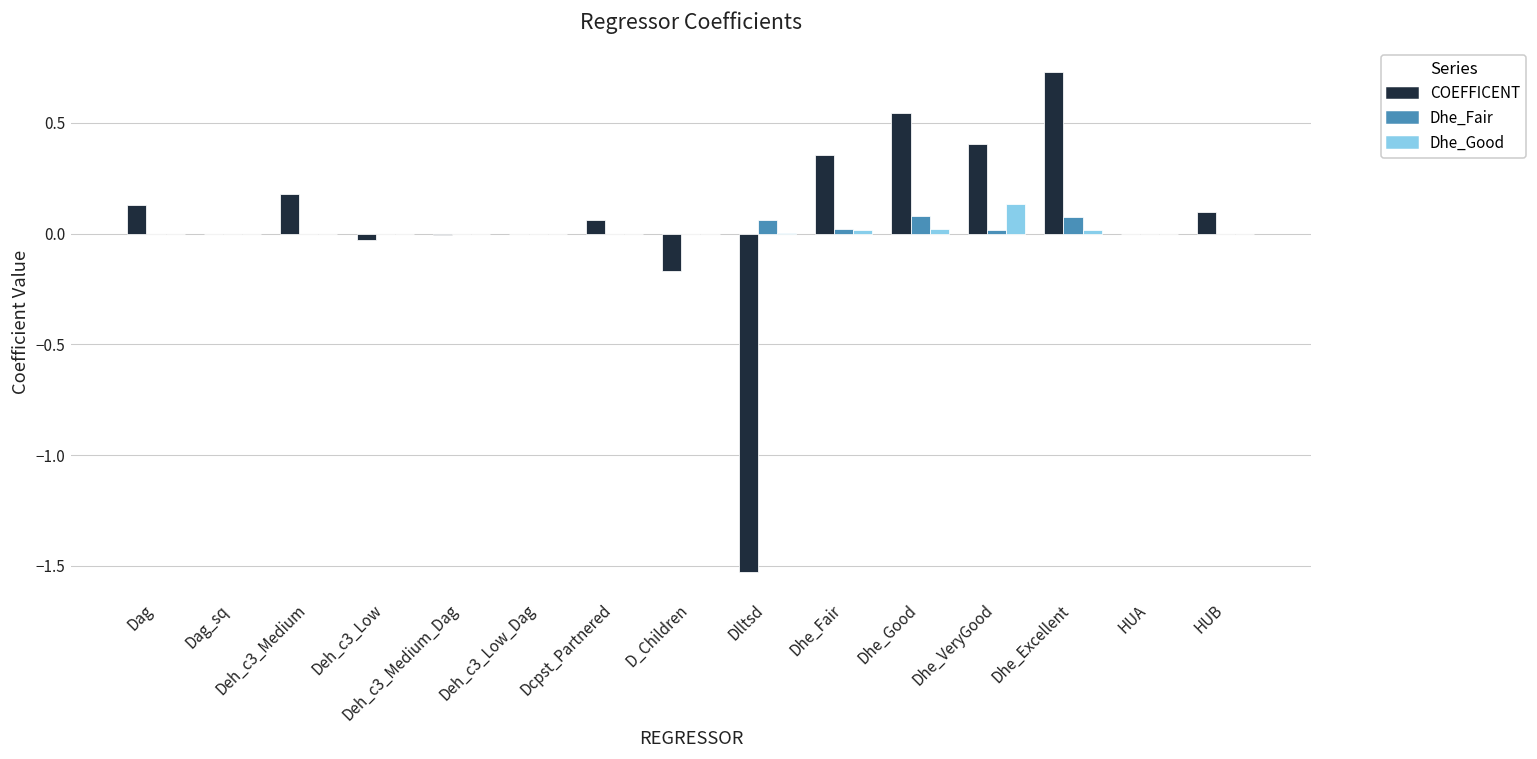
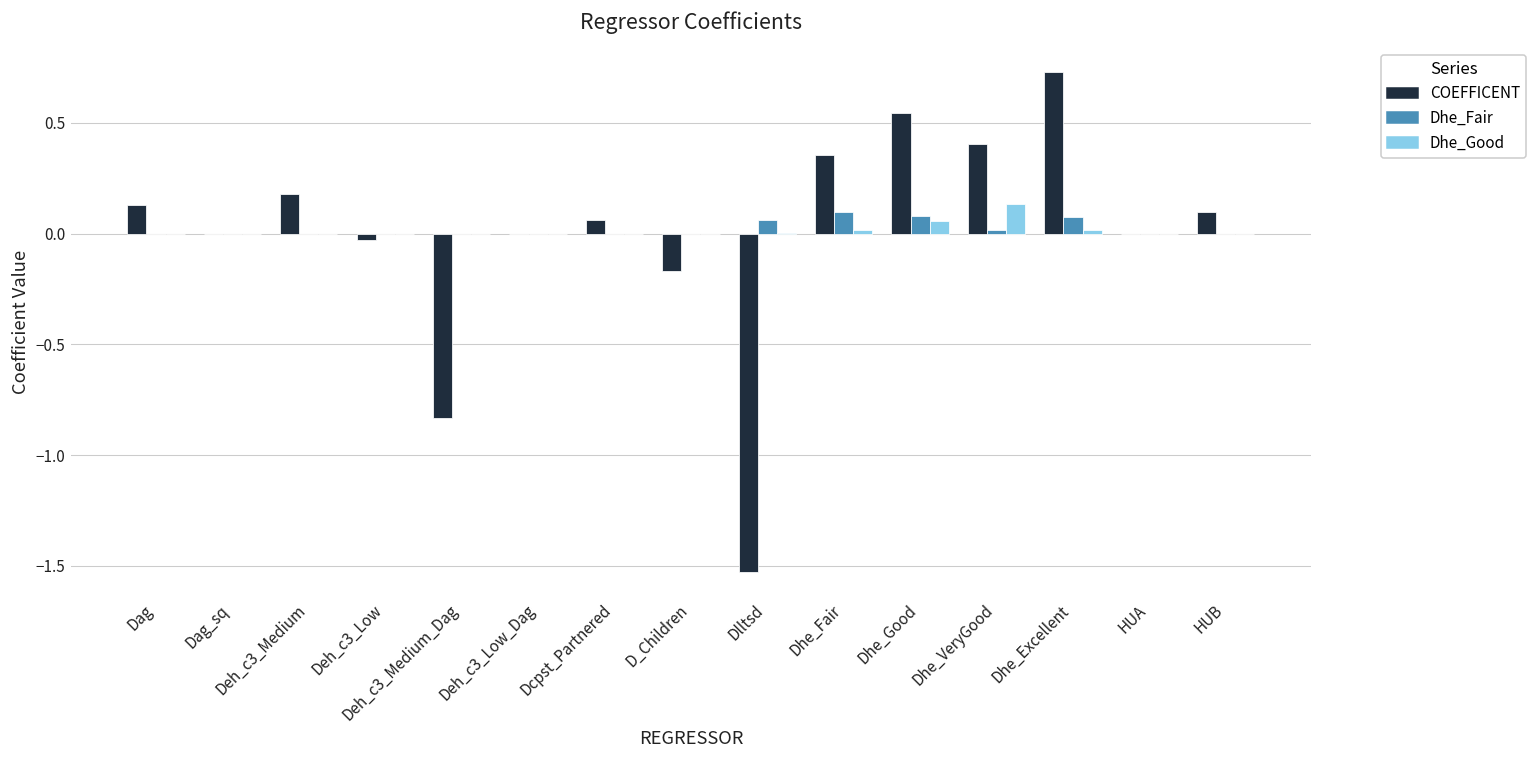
COEFFICENT, Deh_c3_Medium_Dag: -0.01 -> -0.83
Dhe_Fair, Dhe_Fair: 0.02 -> 0.10
Dhe_Good, Dhe_Good: 0.02 -> 0.06
